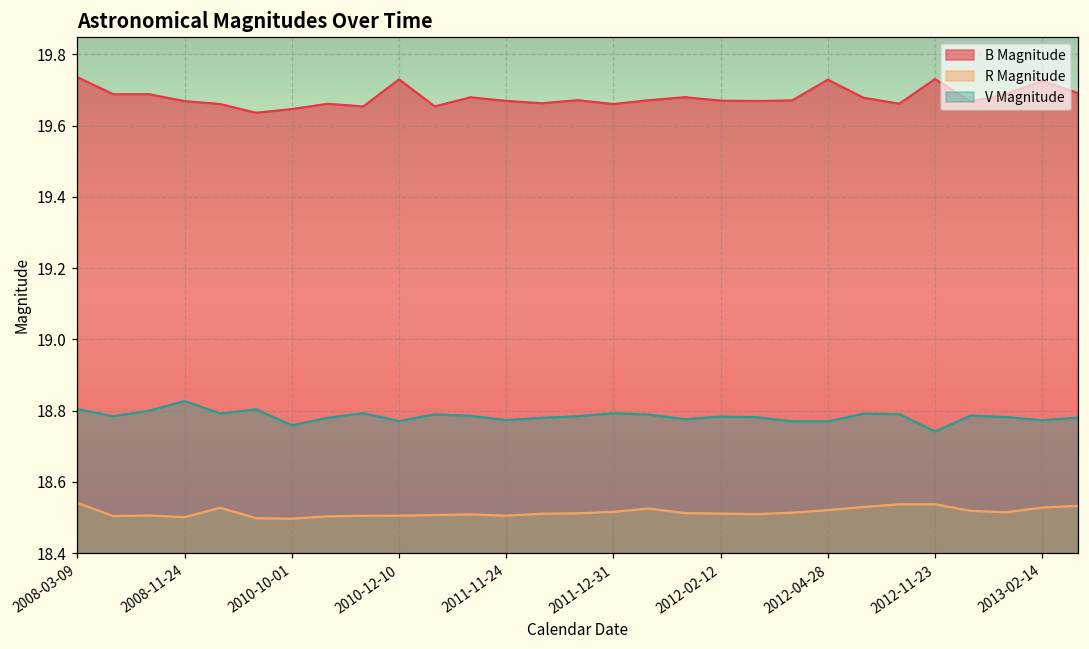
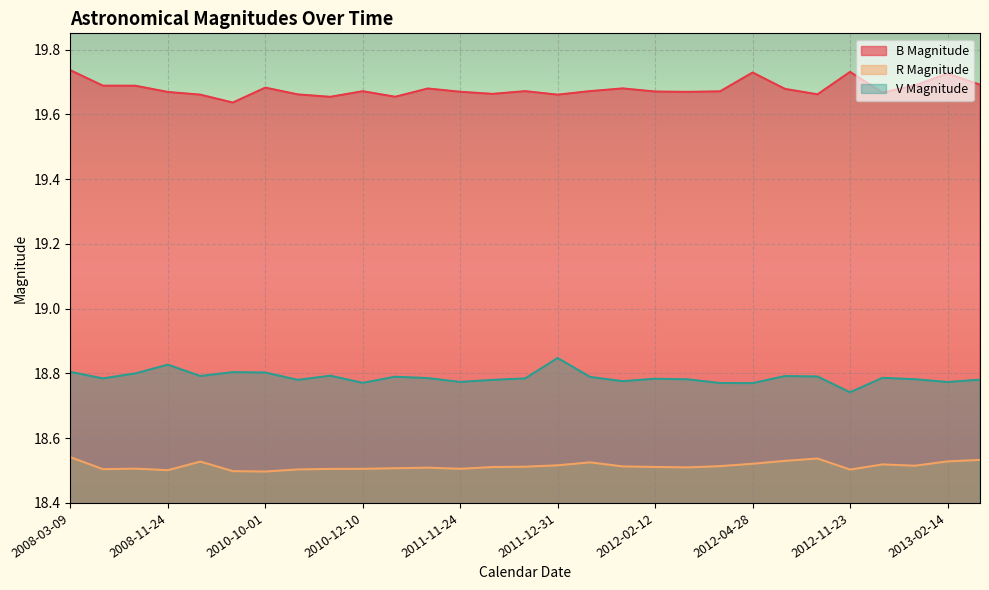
B Magnitude, 2010-10-01: 19.65 -> 19.68
V Magnitude, 2010-10-01: 18.76 -> 18.80
B Magnitude, 2010-12-10: 19.73 -> 19.67
V Magnitude, 2011-12-31: 18.79 -> 18.85
R Magnitude, 2012-11-23: 18.54 -> 18.50
